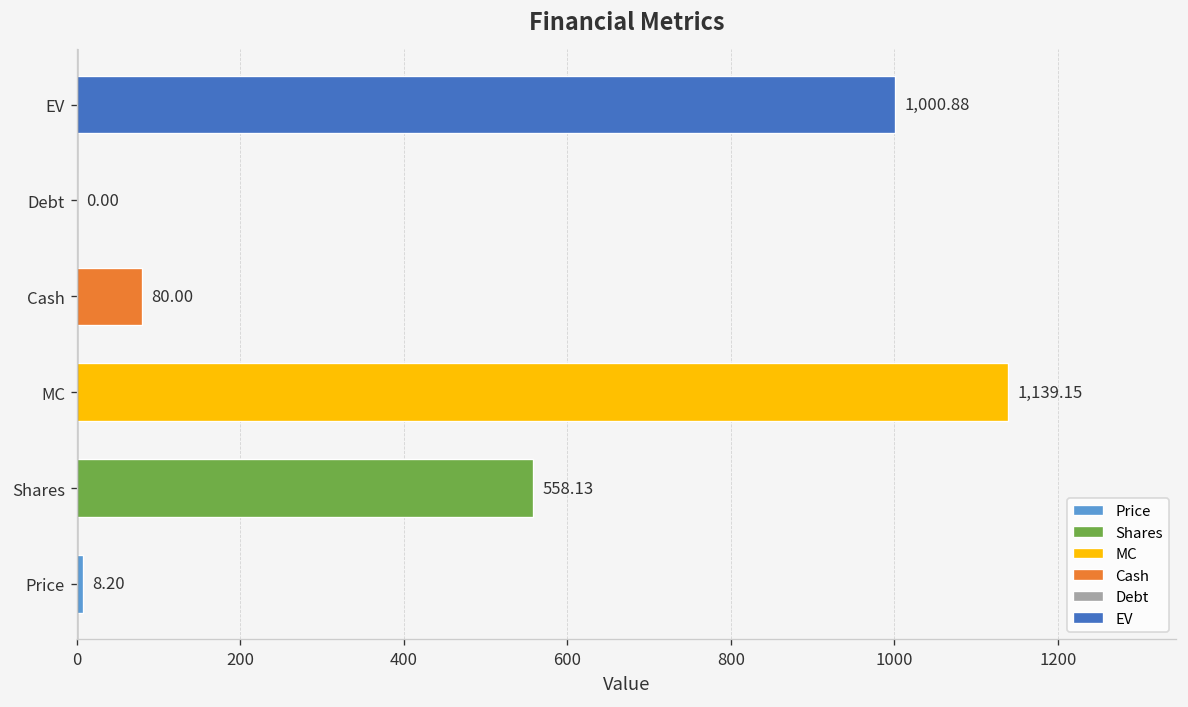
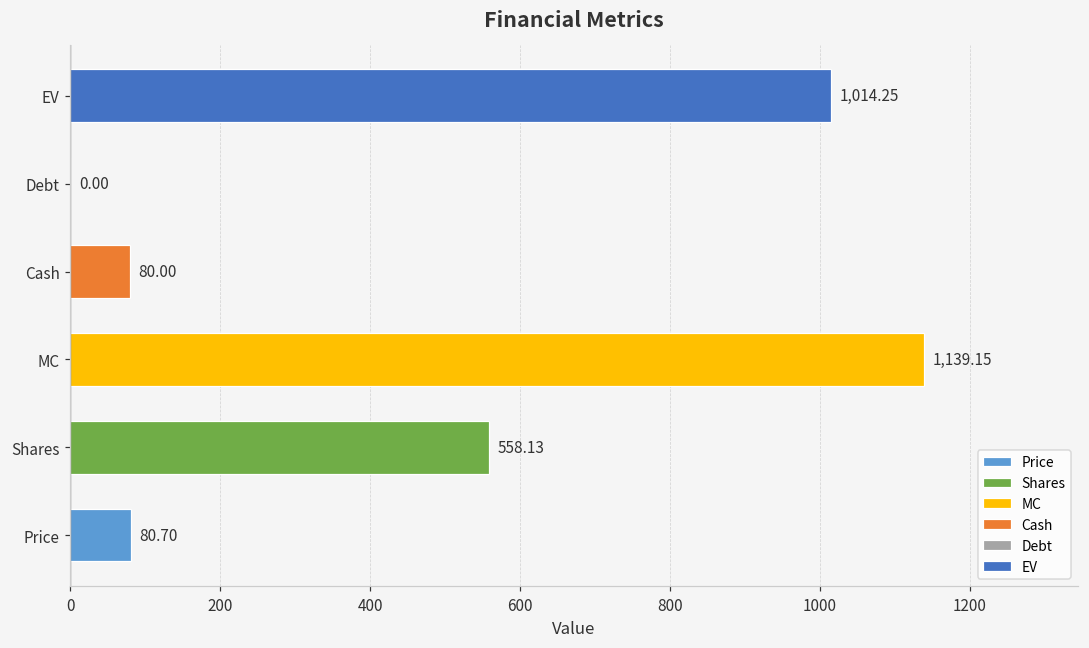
EV: 1,000.88 -> 1,014.25
Price: 8.20 -> 80.70
